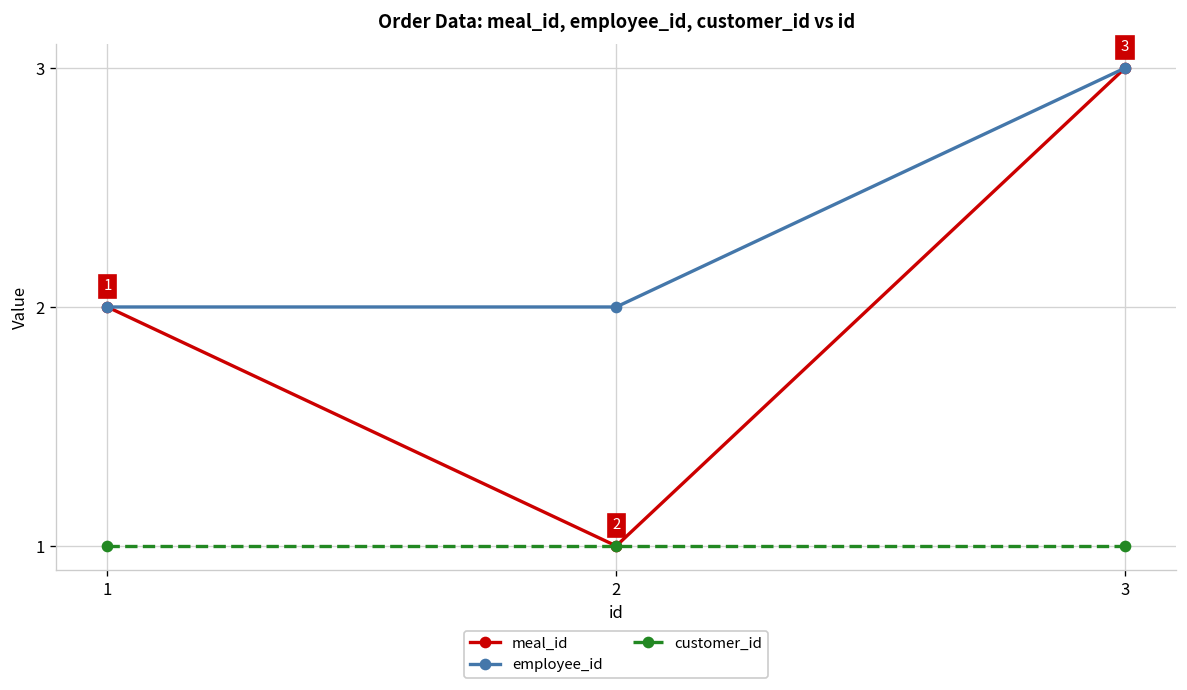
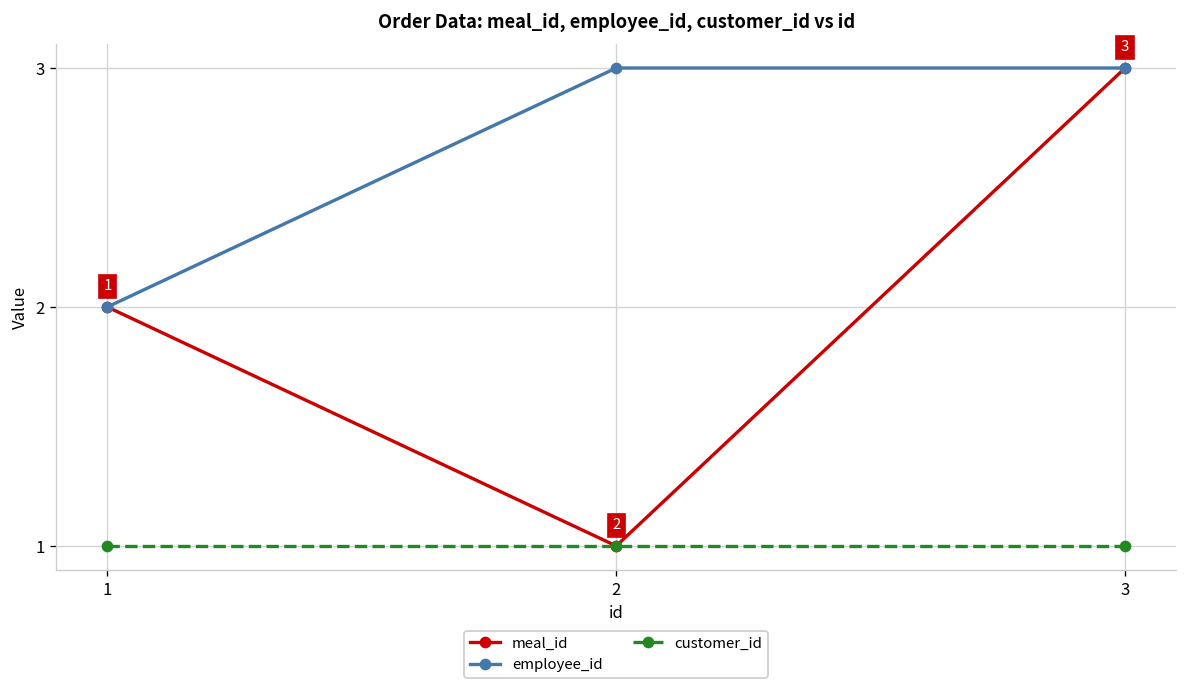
employee_id, 2: 2 -> 3
